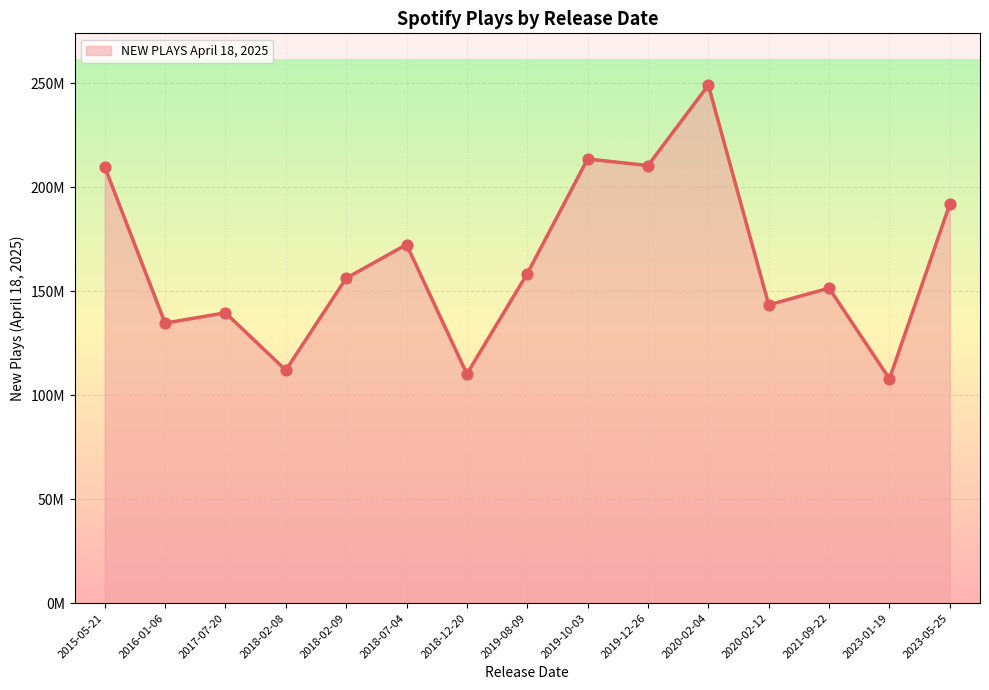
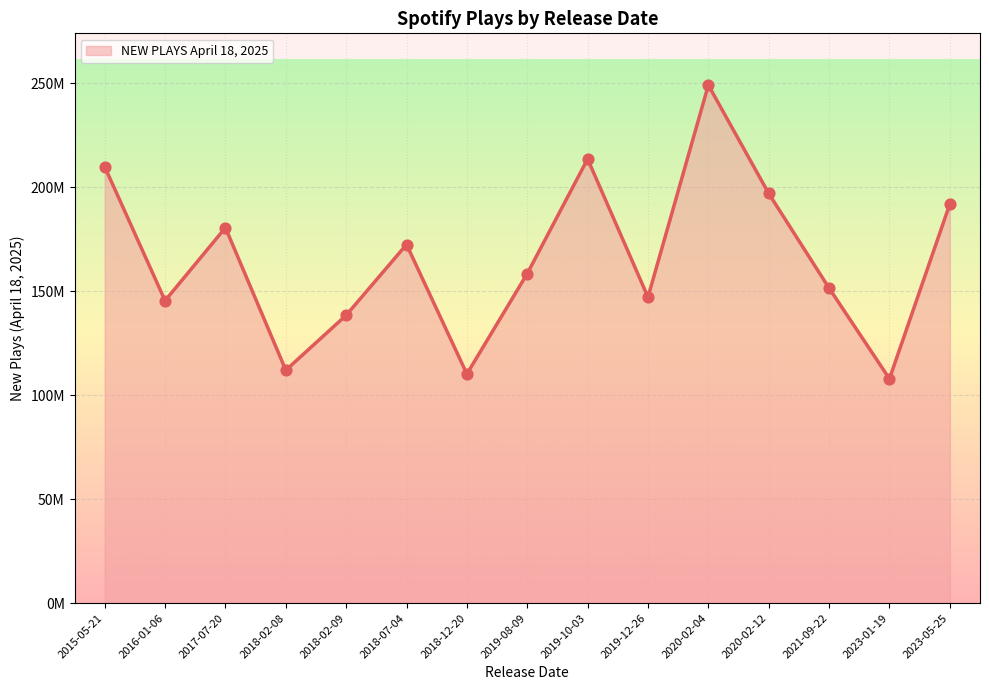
2016-01-06: 135000000 -> 145000000
2017-07-20: 140000000 -> 181000000
2018-02-09: 156000000 -> 138000000
2019-12-26: 210000000 -> 147000000
2020-02-12: 143000000 -> 197000000
